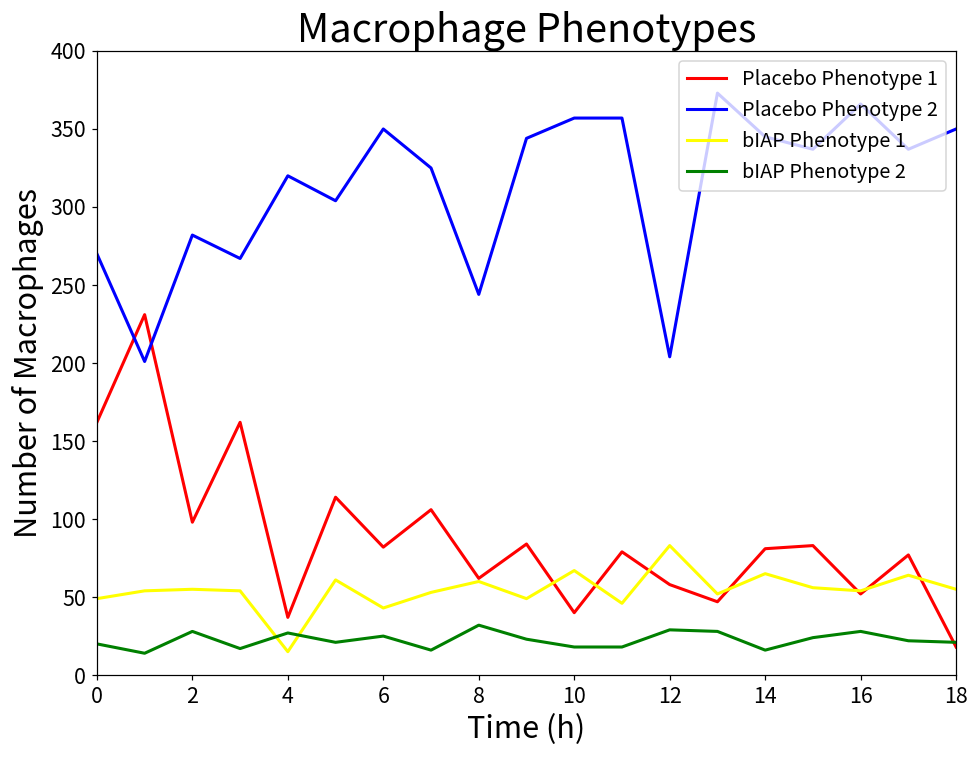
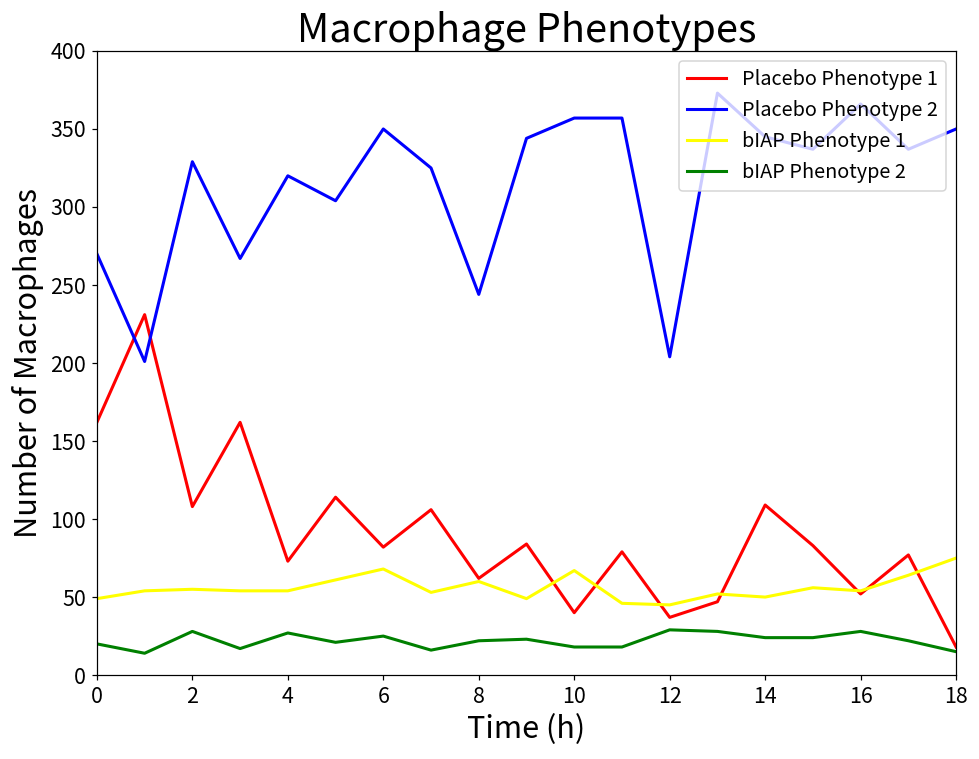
Placebo Phenotype 1, 2: 98 -> 108
Placebo Phenotype 2, 2: 282 -> 329
Placebo Phenotype 1, 4: 37 -> 73
bIAP Phenotype 1, 4: 15 -> 54
bIAP Phenotype 1, 6: 43 -> 68
bIAP Phenotype 2, 8: 32 -> 22
Placebo Phenotype 1, 12: 58 -> 37
bIAP Phenotype 1, 12: 83 -> 45
Placebo Phenotype 1, 14: 81 -> 109
bIAP Phenotype 1, 14: 65 -> 50
bIAP Phenotype 2, 14: 16 -> 24
bIAP Phenotype 1, 18: 55 -> 75
bIAP Phenotype 2, 18: 21 -> 15
